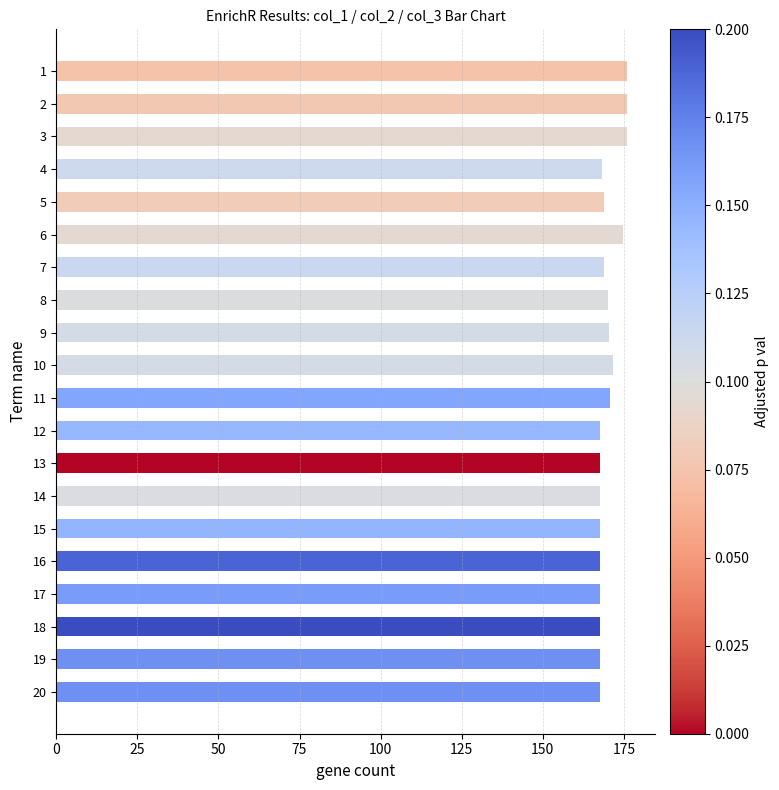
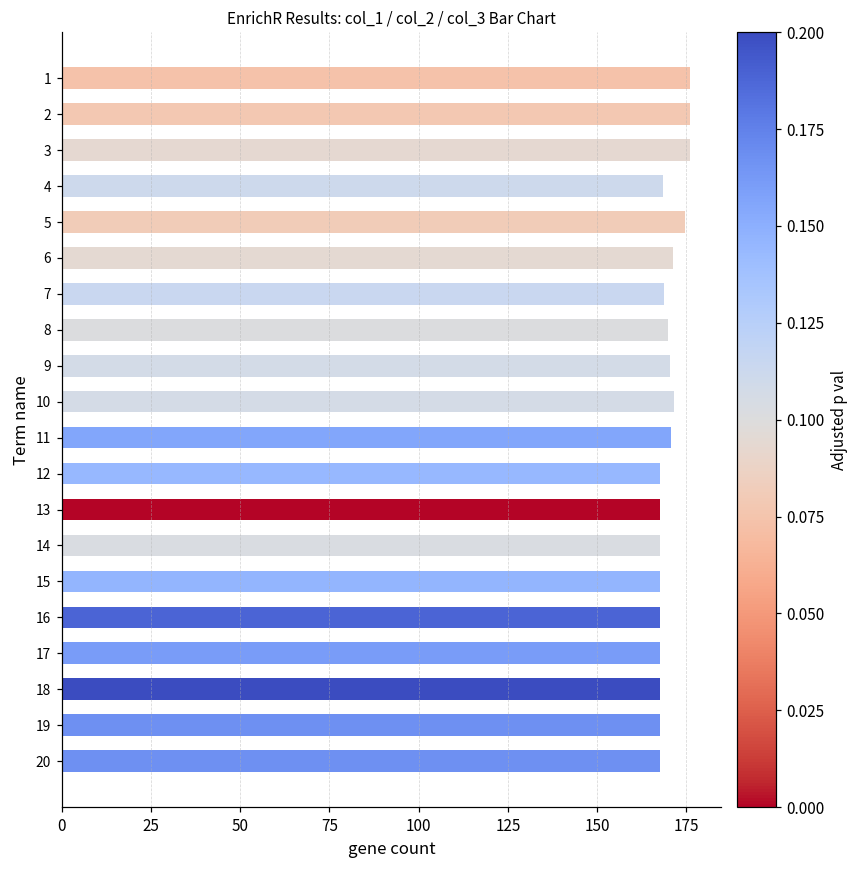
5: 169 -> 175
6: 175 -> 171
